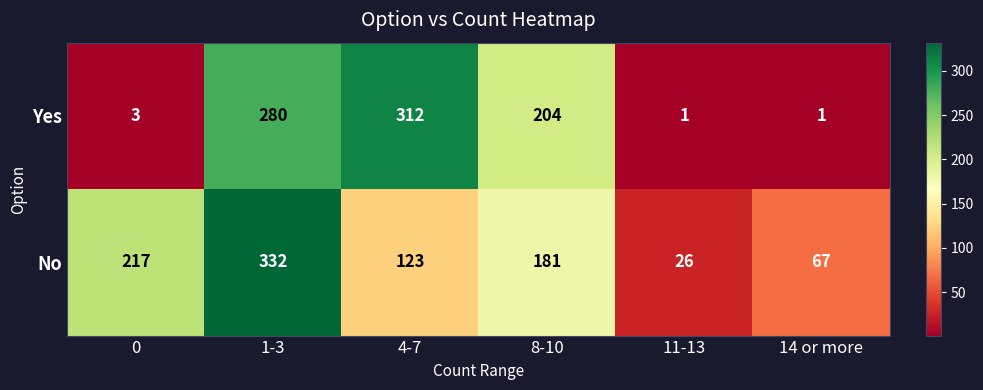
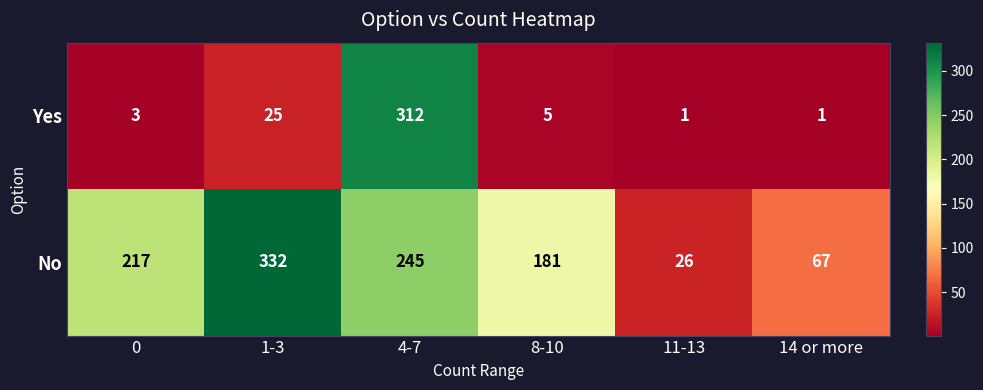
Yes, 1-3: 280 -> 25
Yes, 8-10: 204 -> 5
No, 4-7: 123 -> 245
